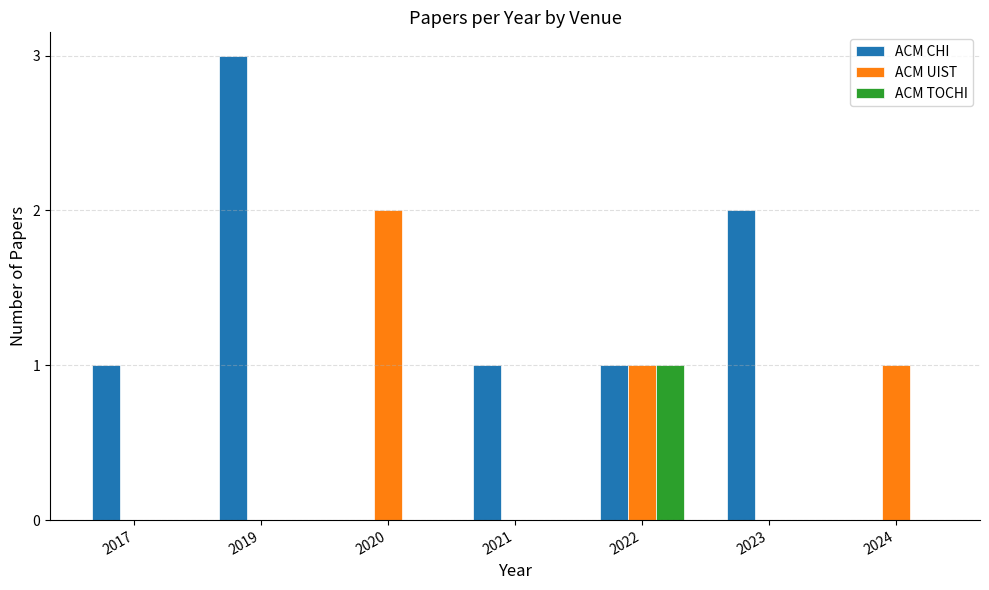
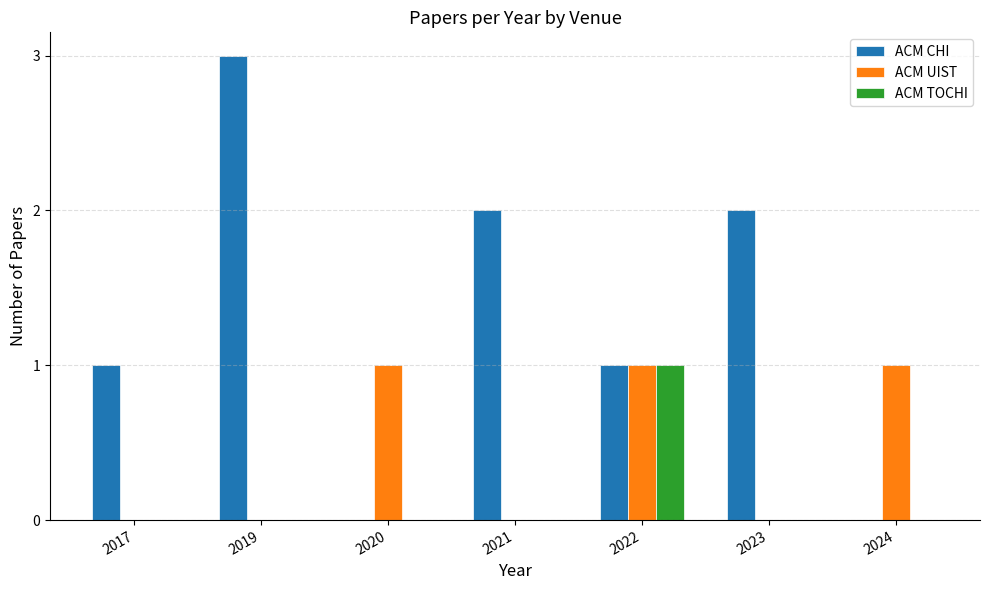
ACM UIST, 2020: 2 -> 1
ACM CHI, 2021: 1 -> 2
